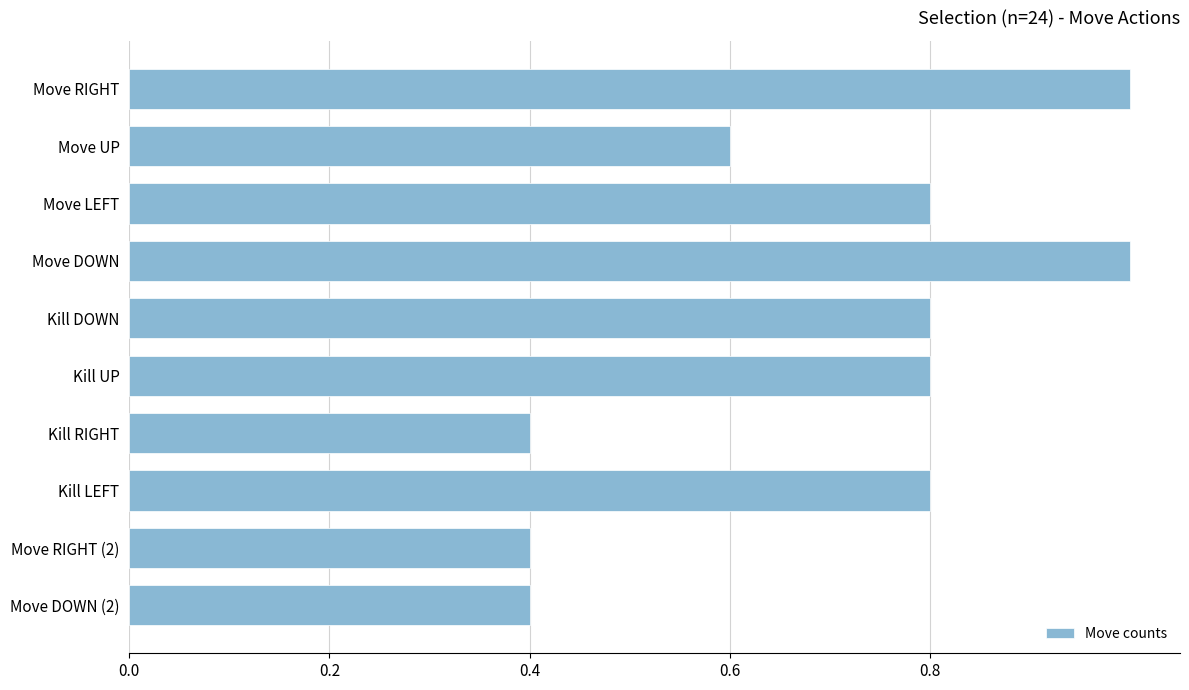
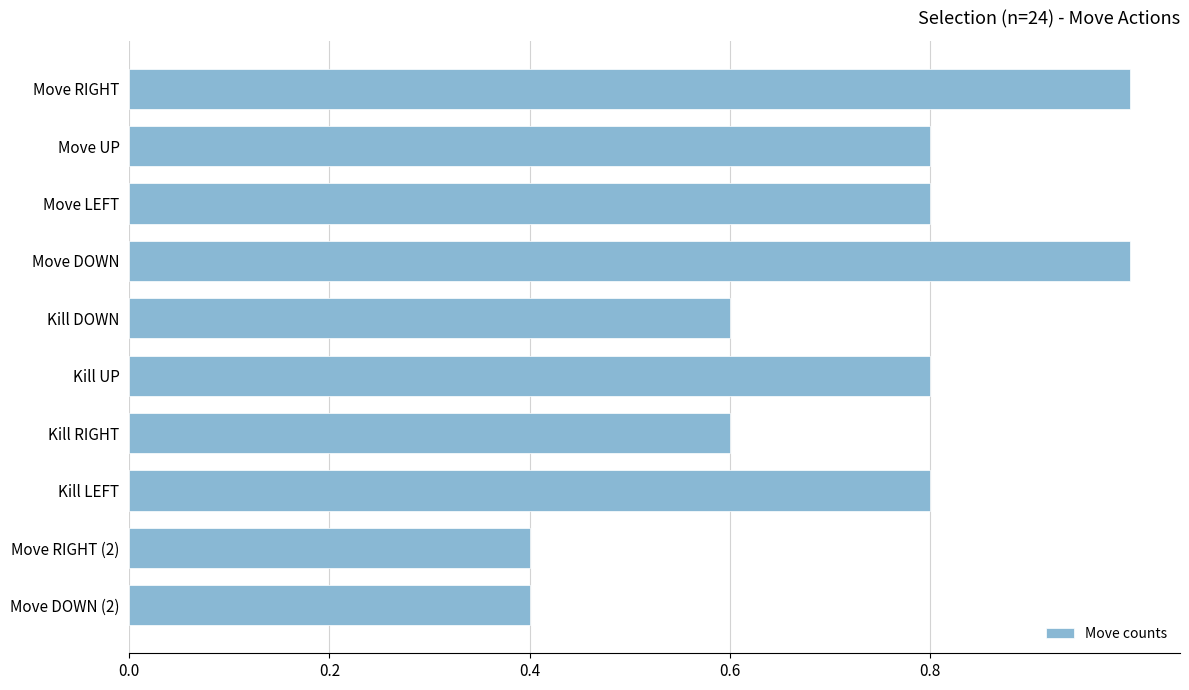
Move UP: 0.600 -> 0.800
Kill DOWN: 0.800 -> 0.600
Kill RIGHT: 0.400 -> 0.600
